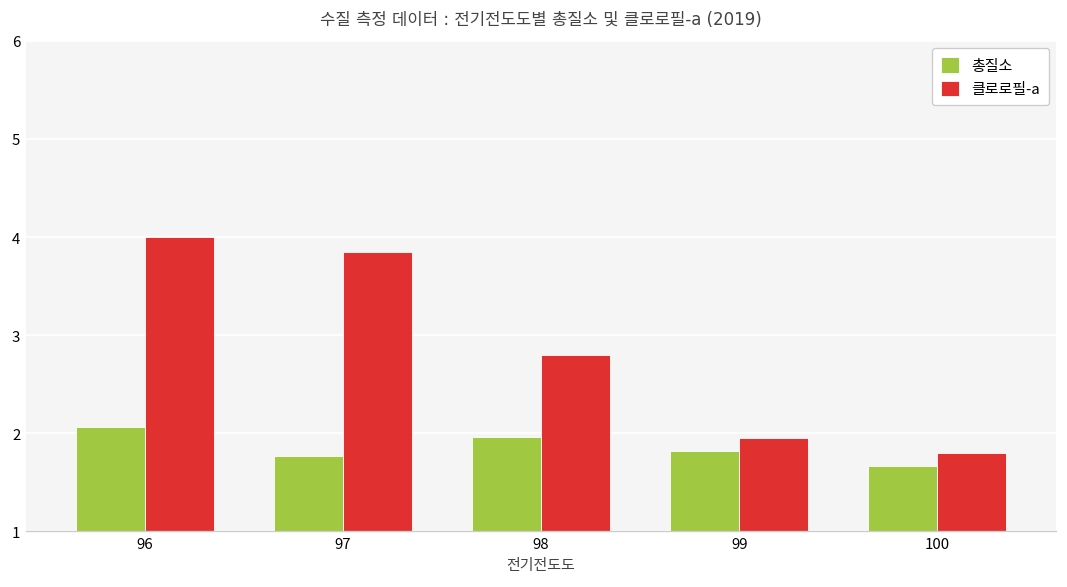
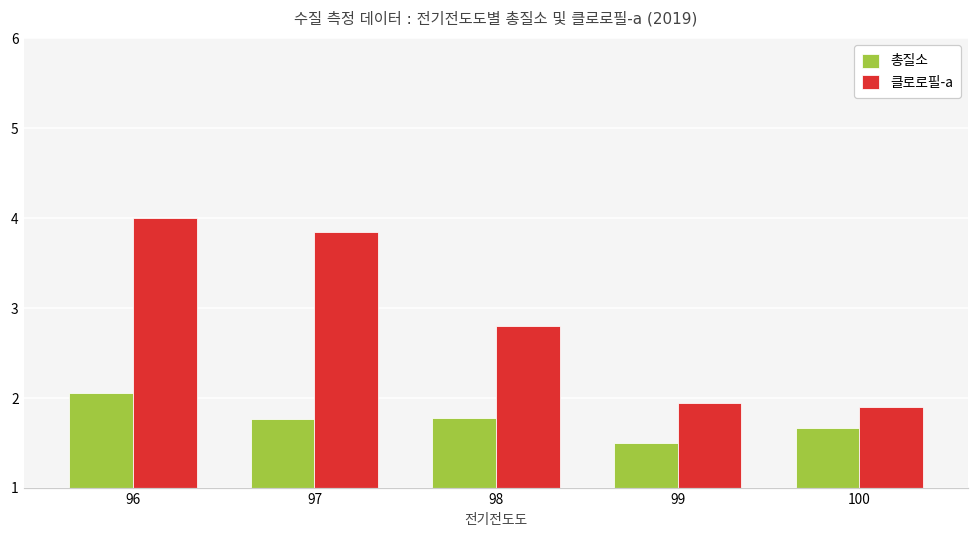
총질소, 98: 2.0 -> 1.8
총질소, 99: 1.8 -> 1.5
클로로필-a, 100: 1.8 -> 1.9
